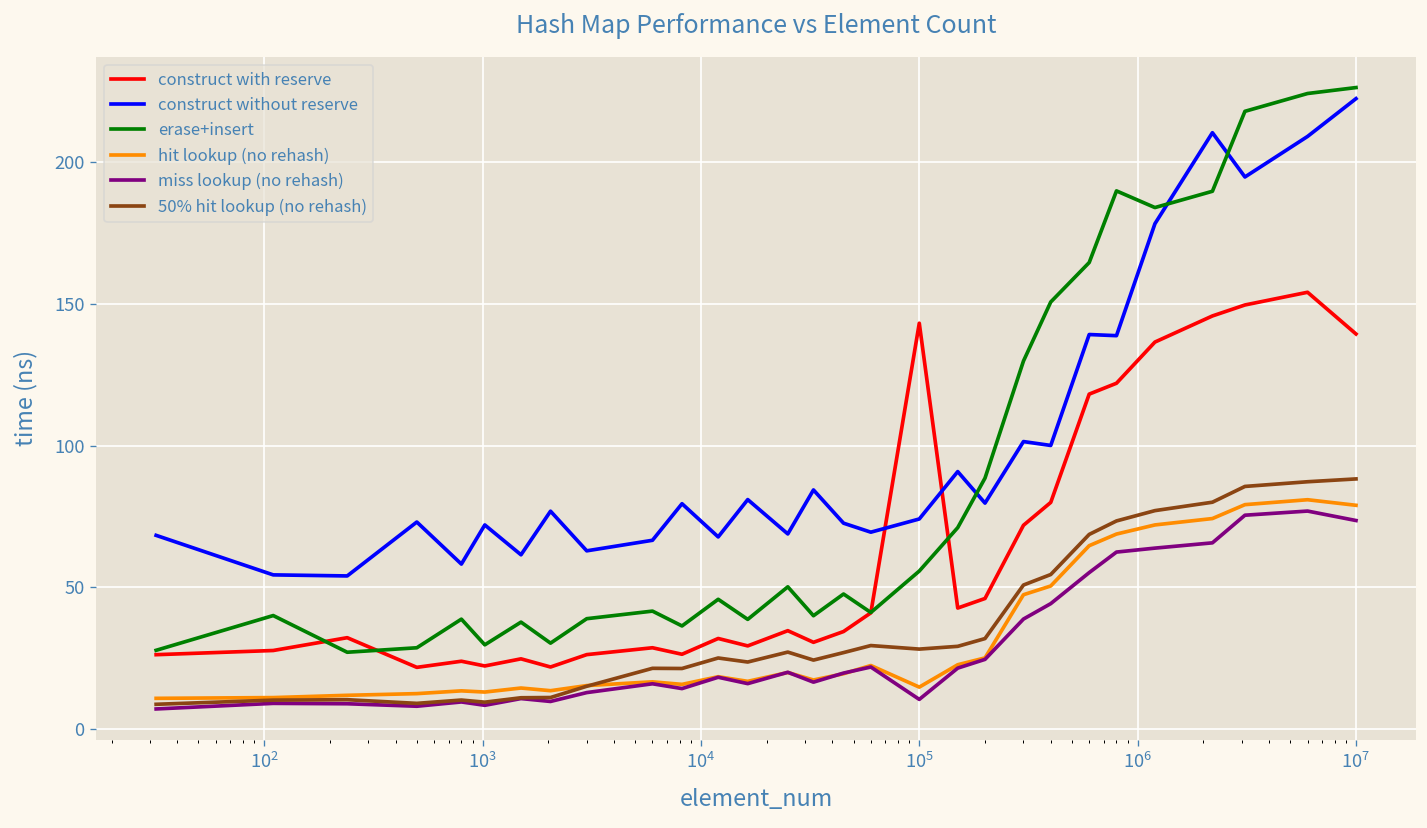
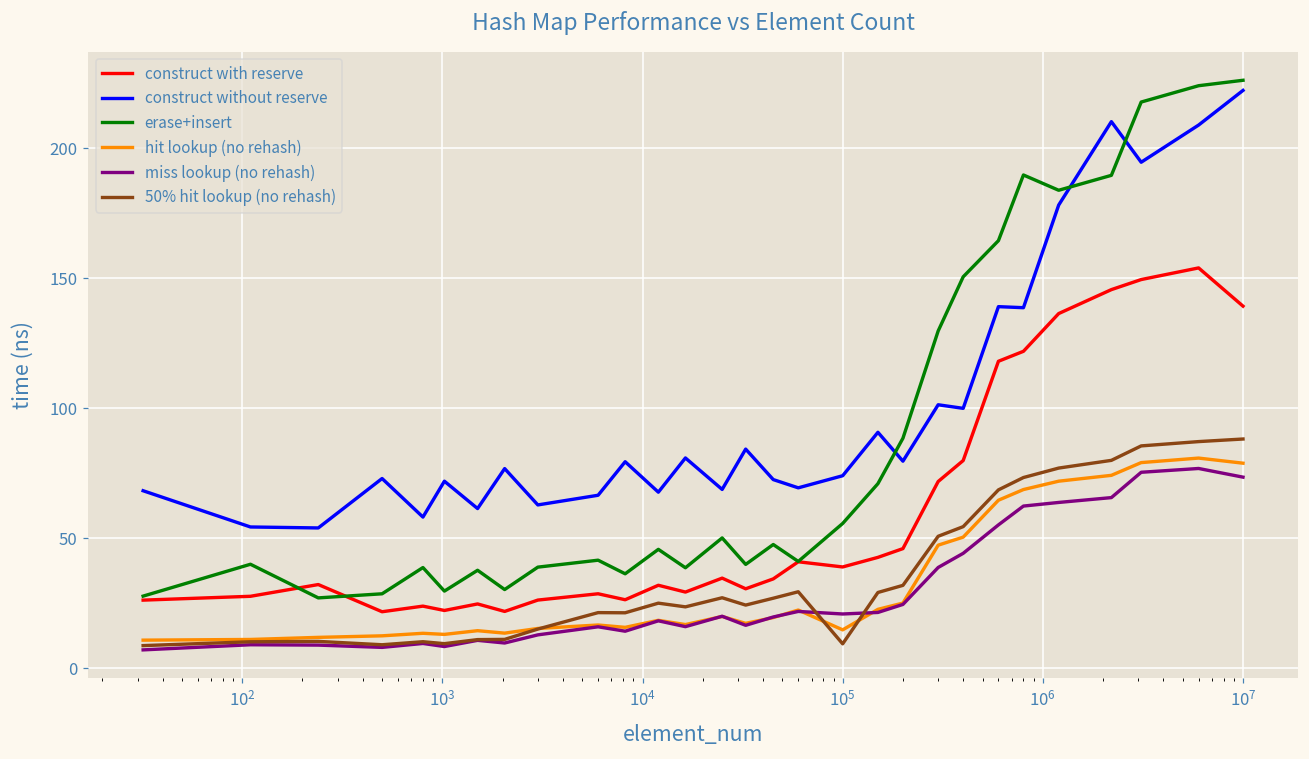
construct with reserve, 10^5: 143 -> 39
miss lookup (no rehash), 10^5: 10 -> 21
50% hit lookup (no rehash), 10^5: 28 -> 9
